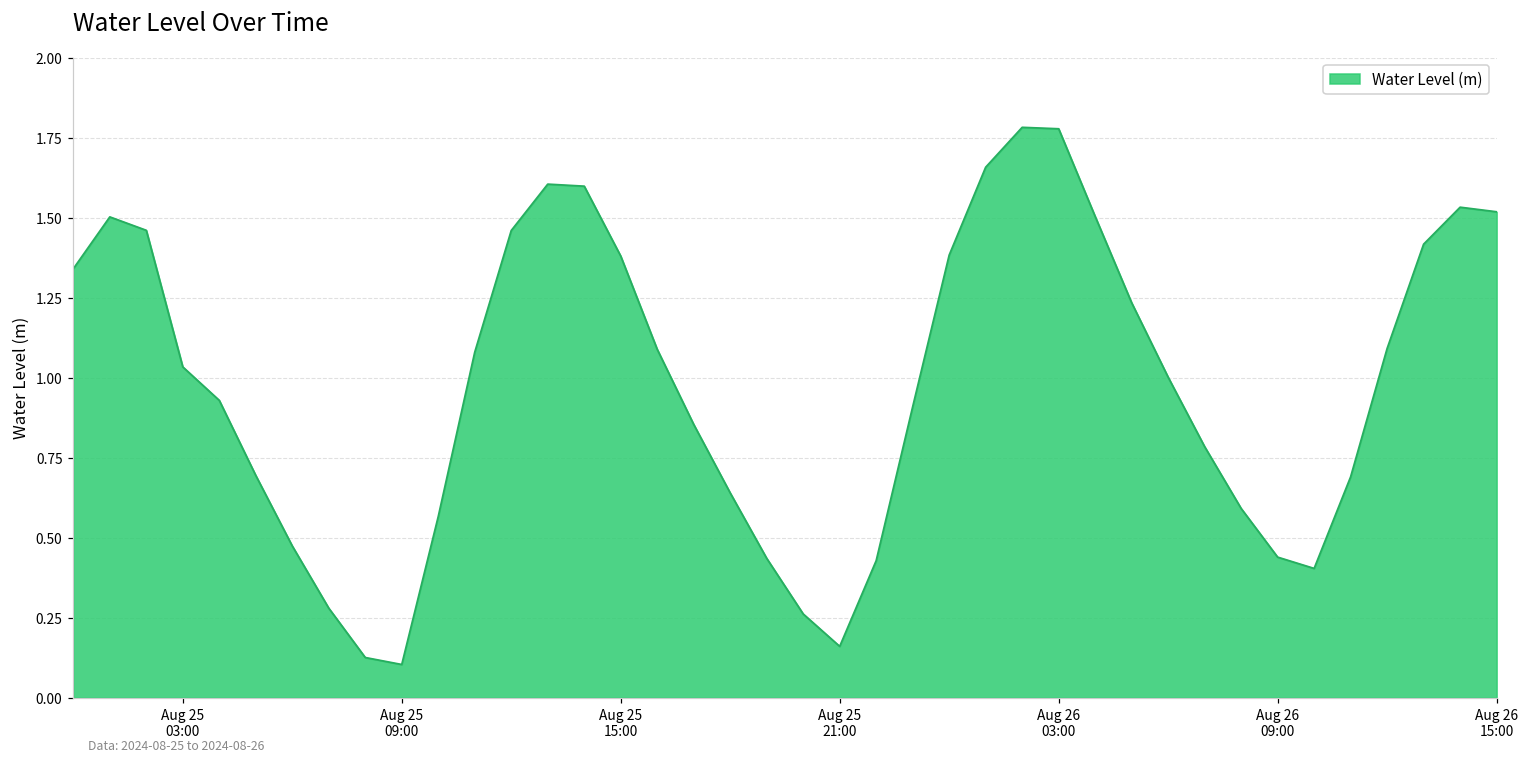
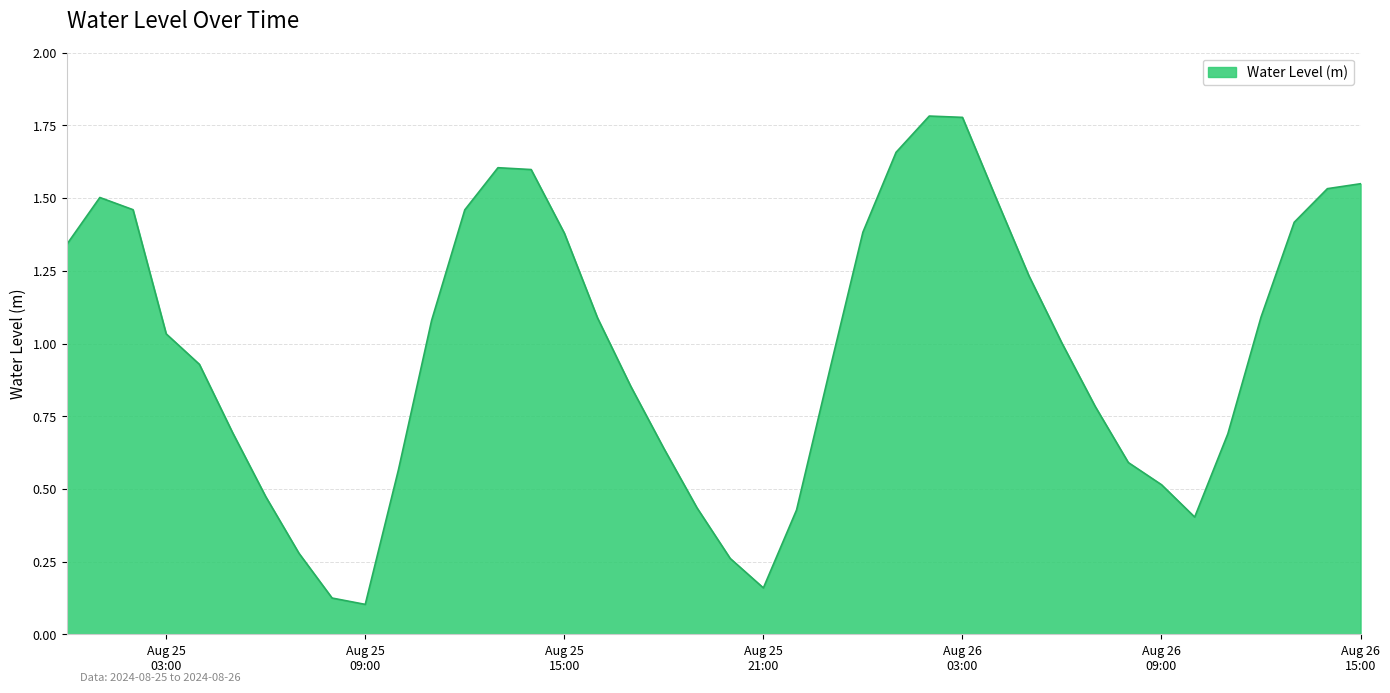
Aug 26 09:00: 0.44 -> 0.51
Aug 26 15:00: 1.52 -> 1.55
